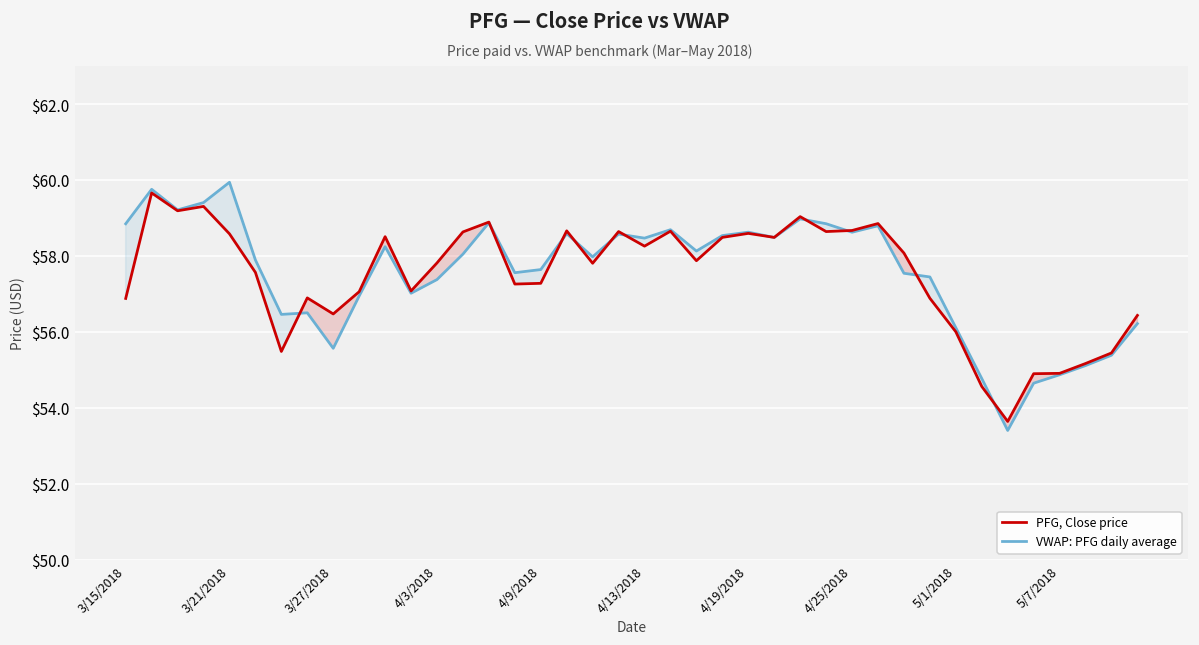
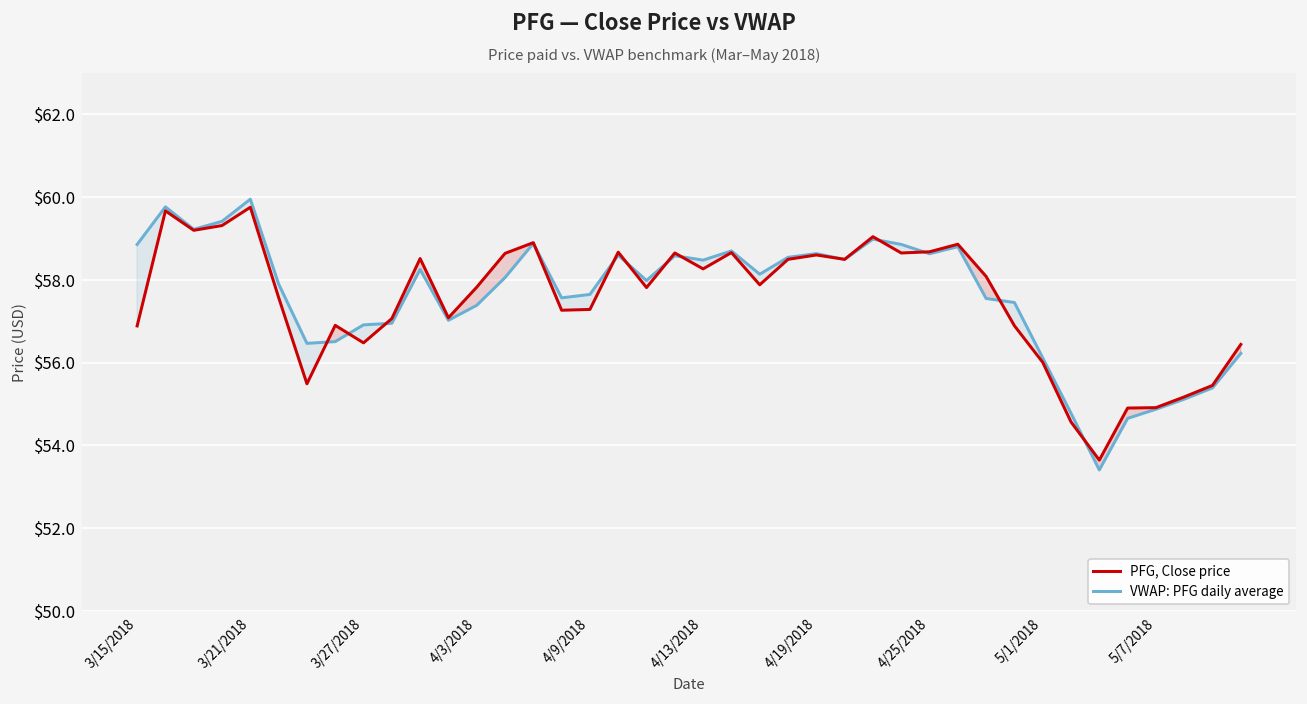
PFG, Close price, 3/21/2018: $58.6 -> $59.8
VWAP: PFG daily average, 3/27/2018: $55.6 -> $56.9
